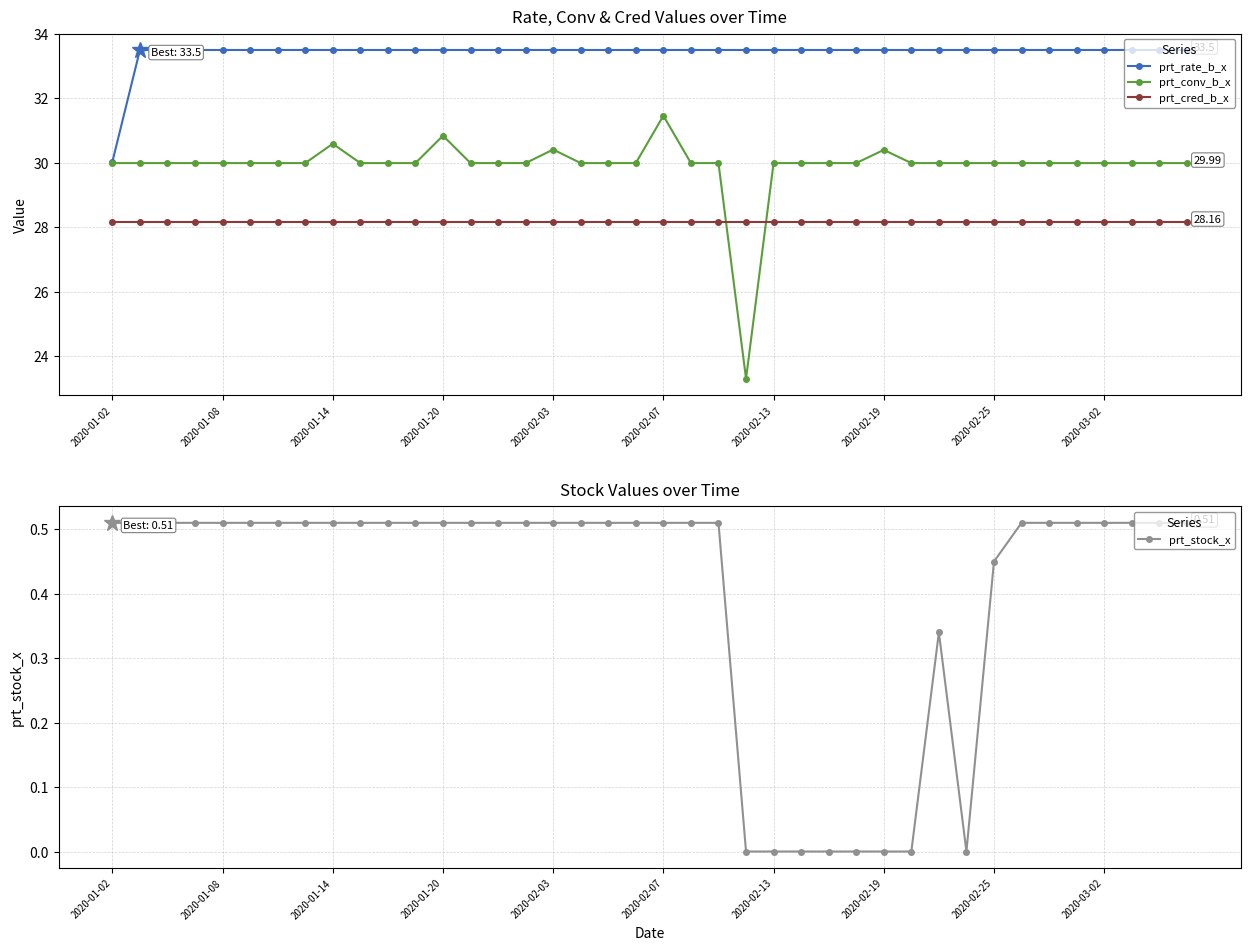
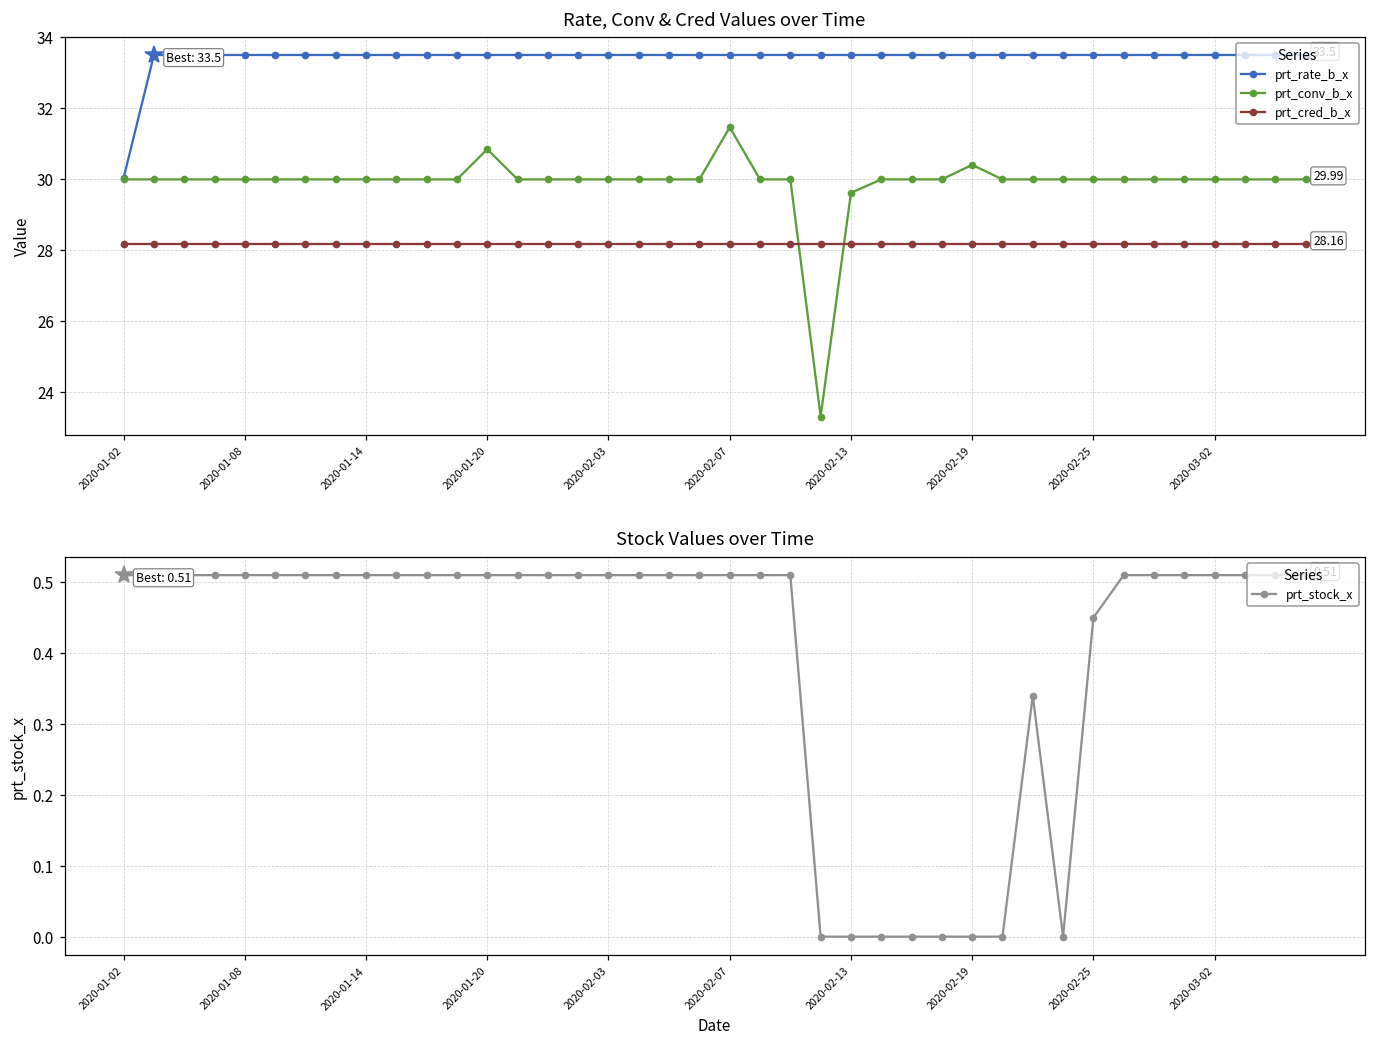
Rate, Conv & Cred Values over Time, prt_conv_b_x, 2020-01-14: 30.6 -> 30.0
Rate, Conv & Cred Values over Time, prt_conv_b_x, 2020-02-03: 30.4 -> 30.0
Rate, Conv & Cred Values over Time, prt_conv_b_x, 2020-02-13: 30.0 -> 29.6
